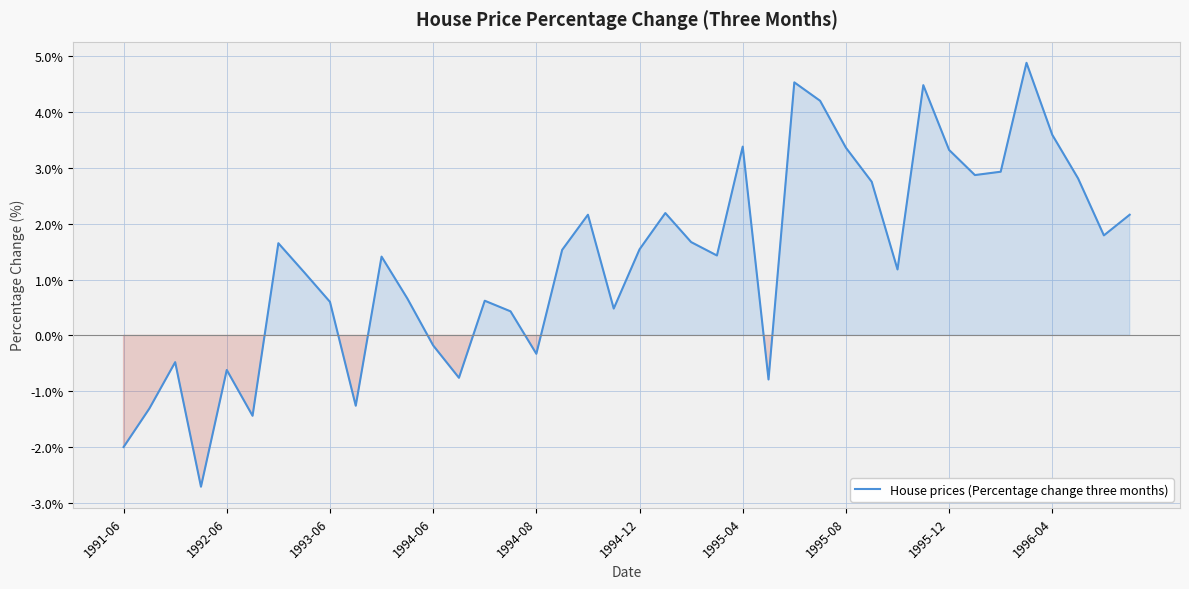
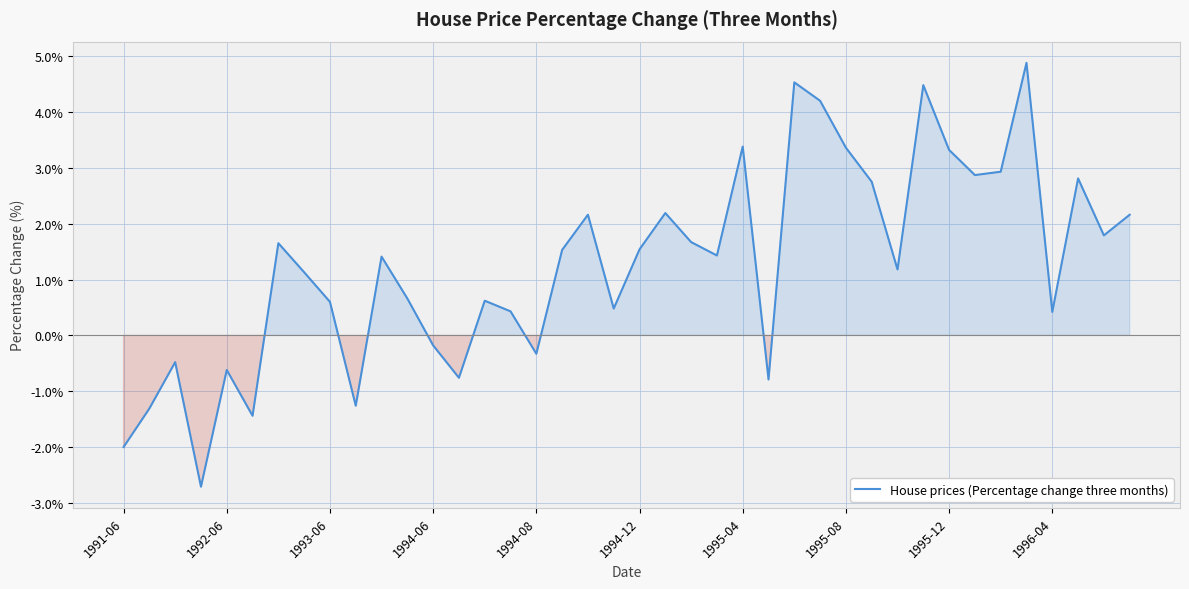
1996-04: 3.6% -> 0.4%
